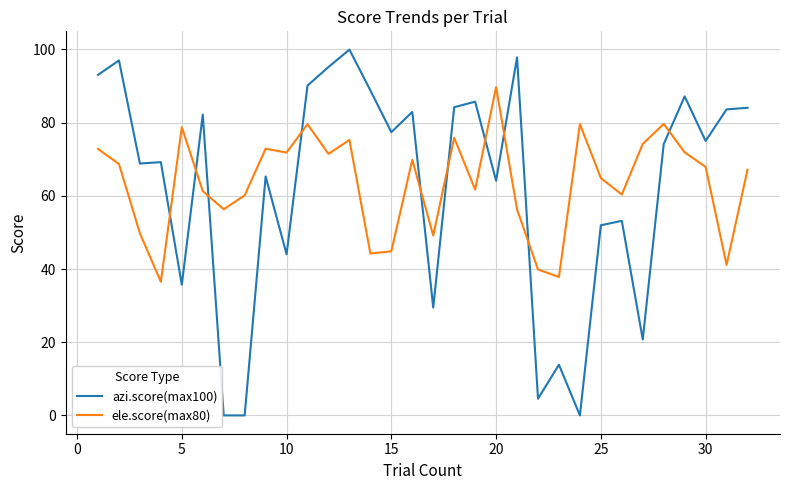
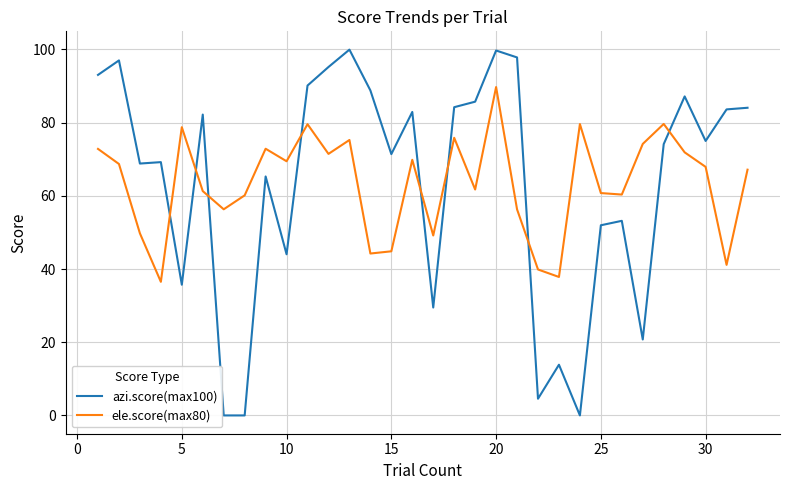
ele.score(max80), 10: 72 -> 69
azi.score(max100), 15: 77 -> 71
azi.score(max100), 20: 64 -> 100
ele.score(max80), 25: 65 -> 61
